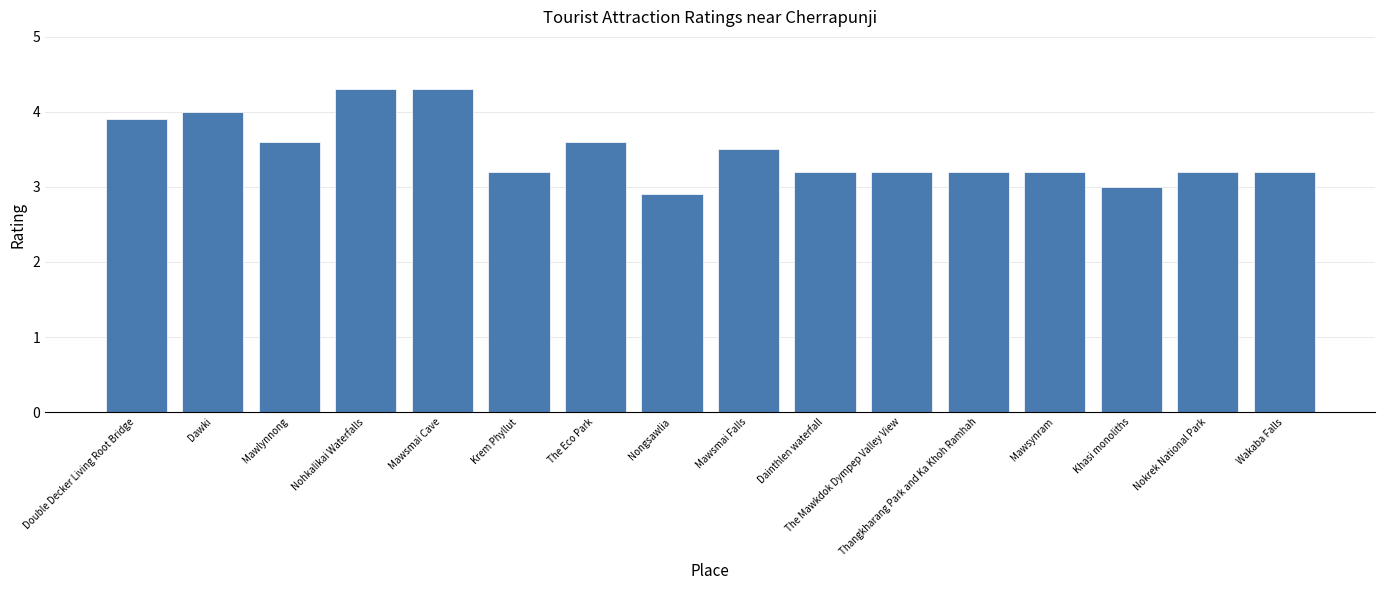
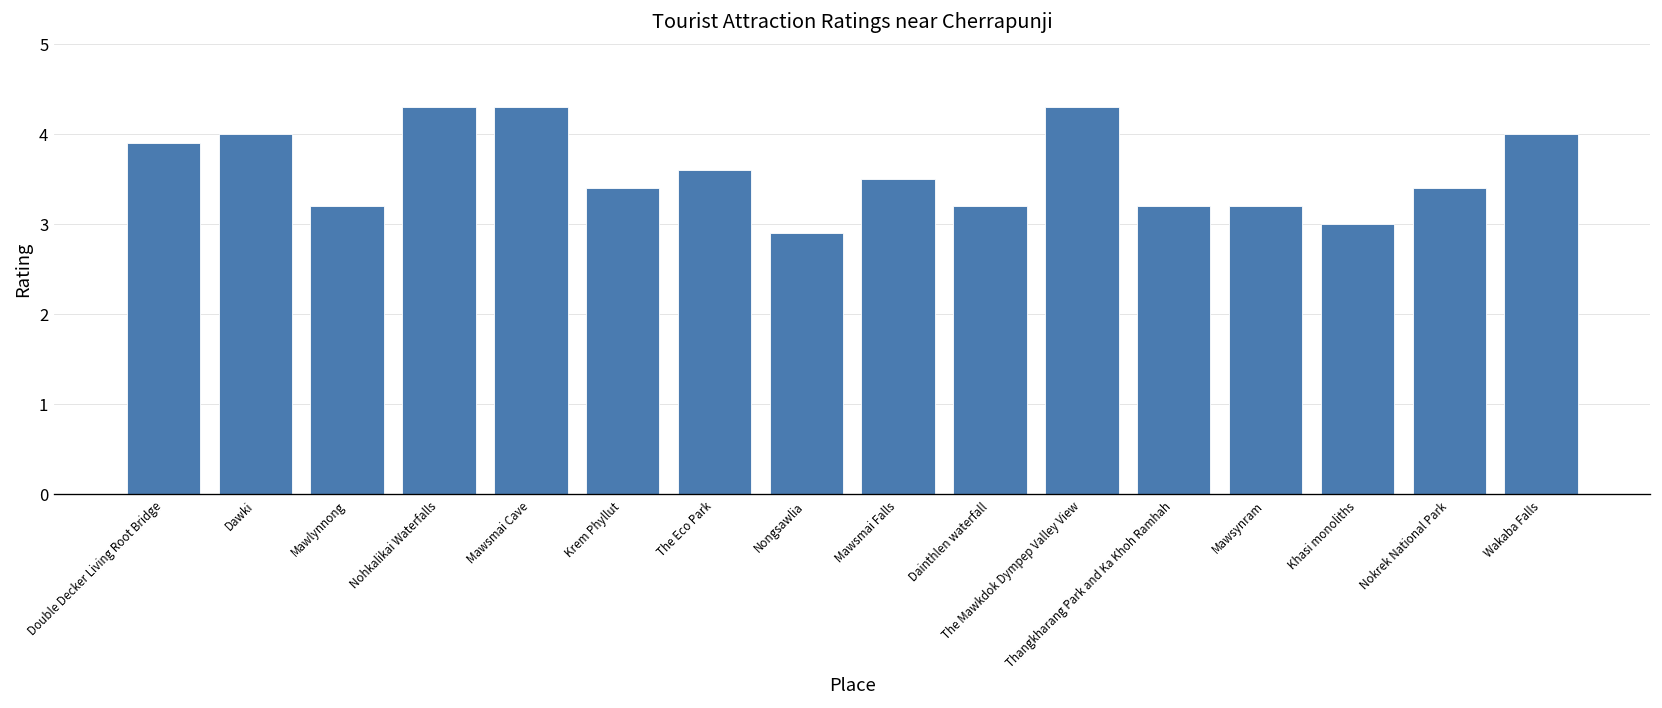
Mawlynnong: 3.6 -> 3.2
Krem Phyllut: 3.2 -> 3.4
The Mawkdok Dympep Valley View: 3.2 -> 4.3
Nokrek National Park: 3.2 -> 3.4
Wakaba Falls: 3.2 -> 4.0
